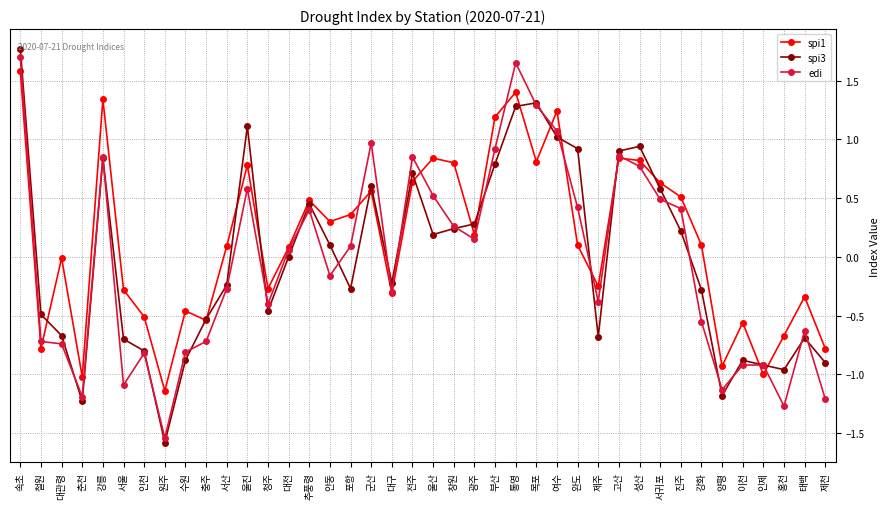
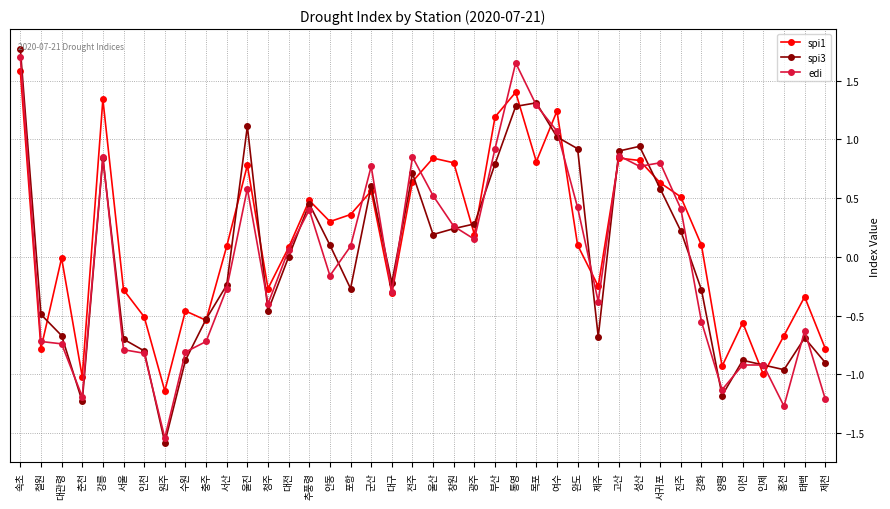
edi, 서울: -1.09 -> -0.79
edi, 군산: 0.97 -> 0.77
edi, 서귀포: 0.49 -> 0.80
